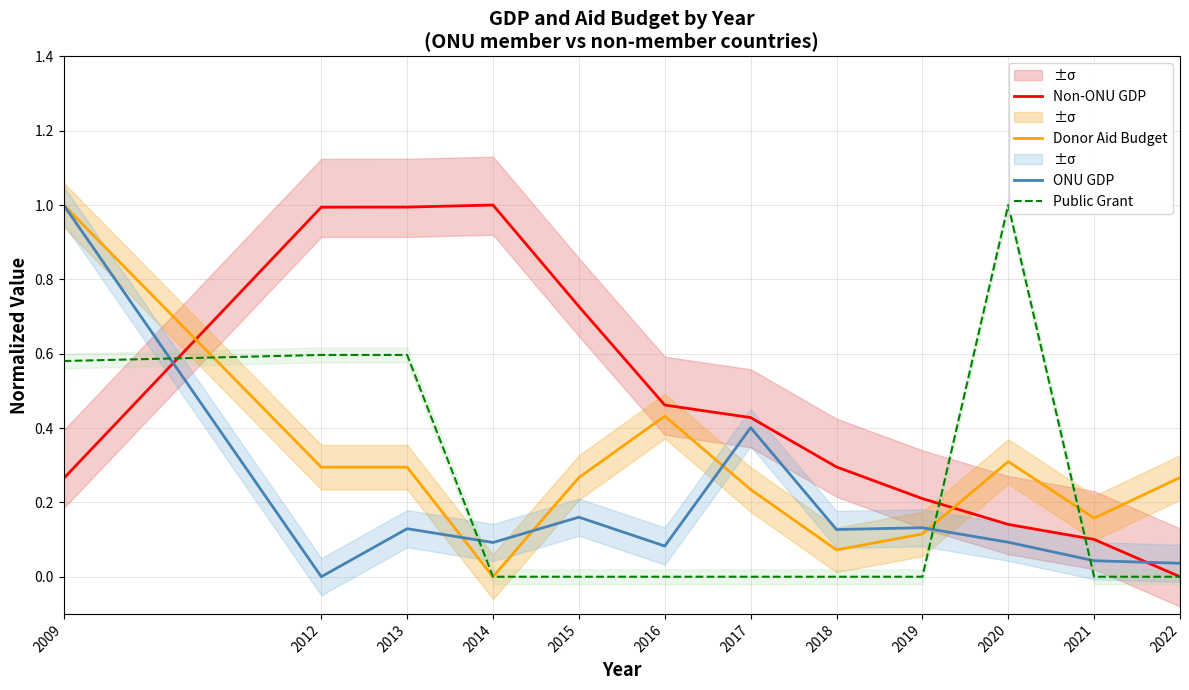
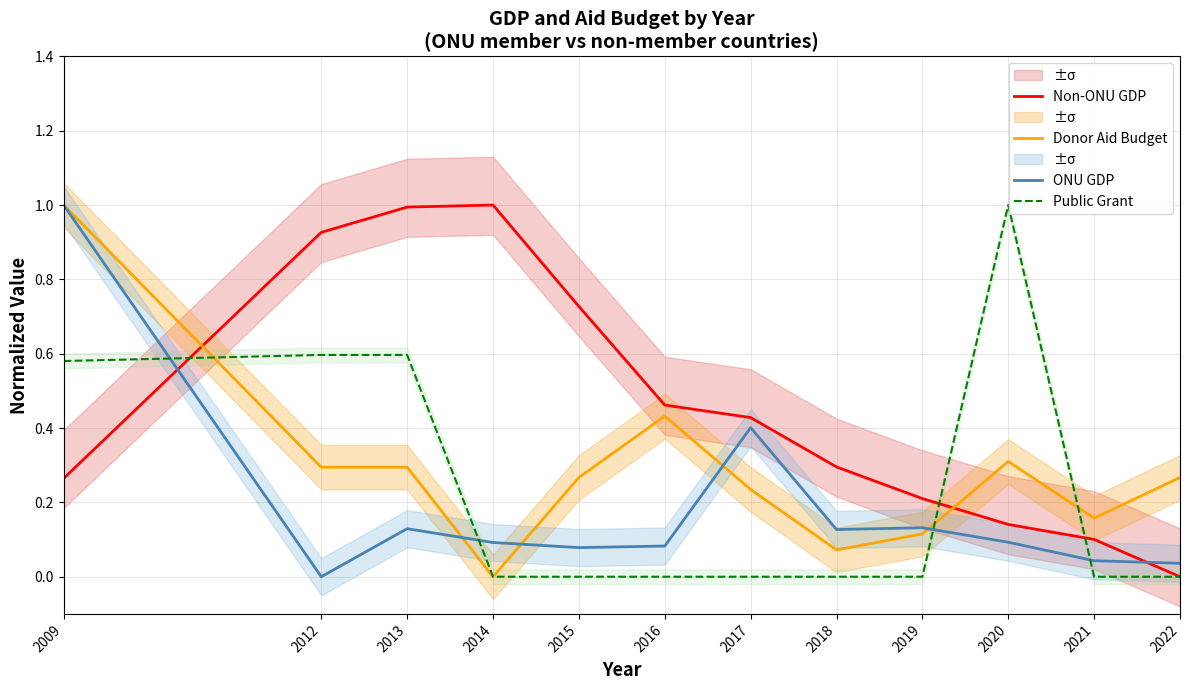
Non-ONU GDP, 2012: 0.99 -> 0.93
ONU GDP, 2015: 0.16 -> 0.08
